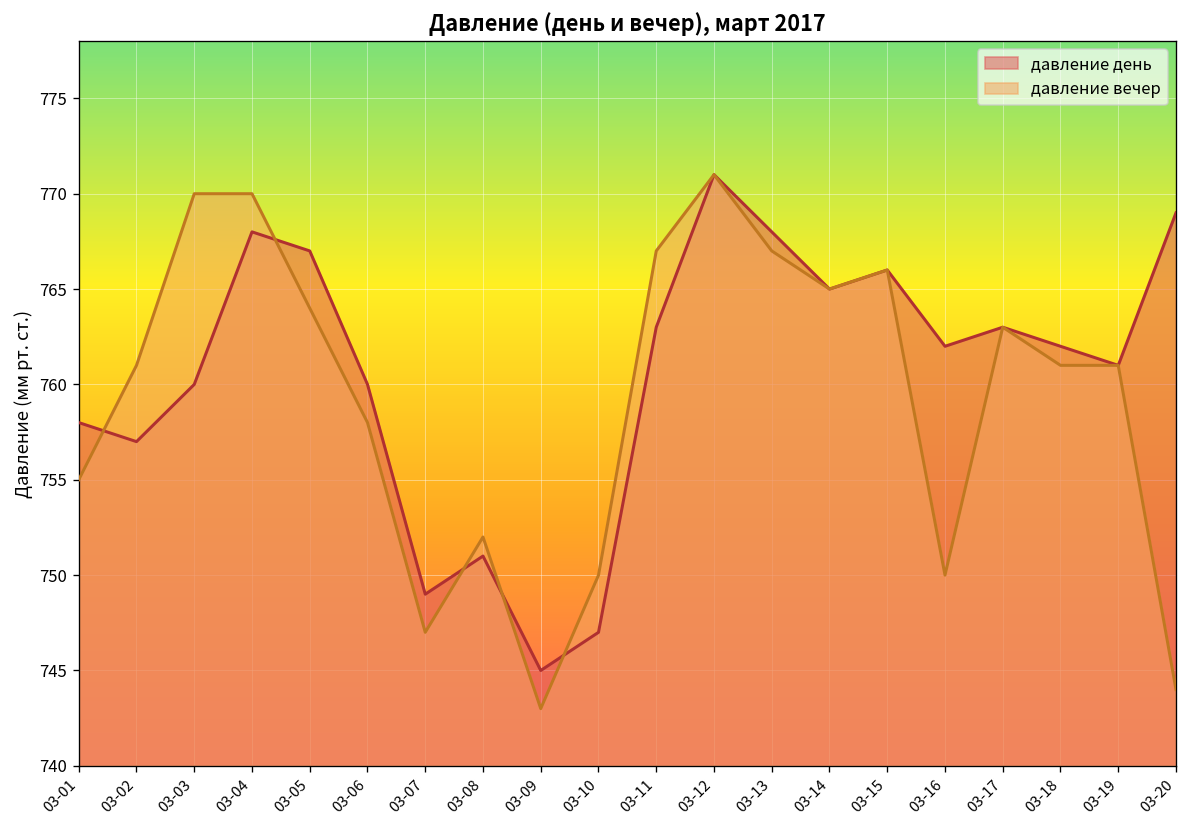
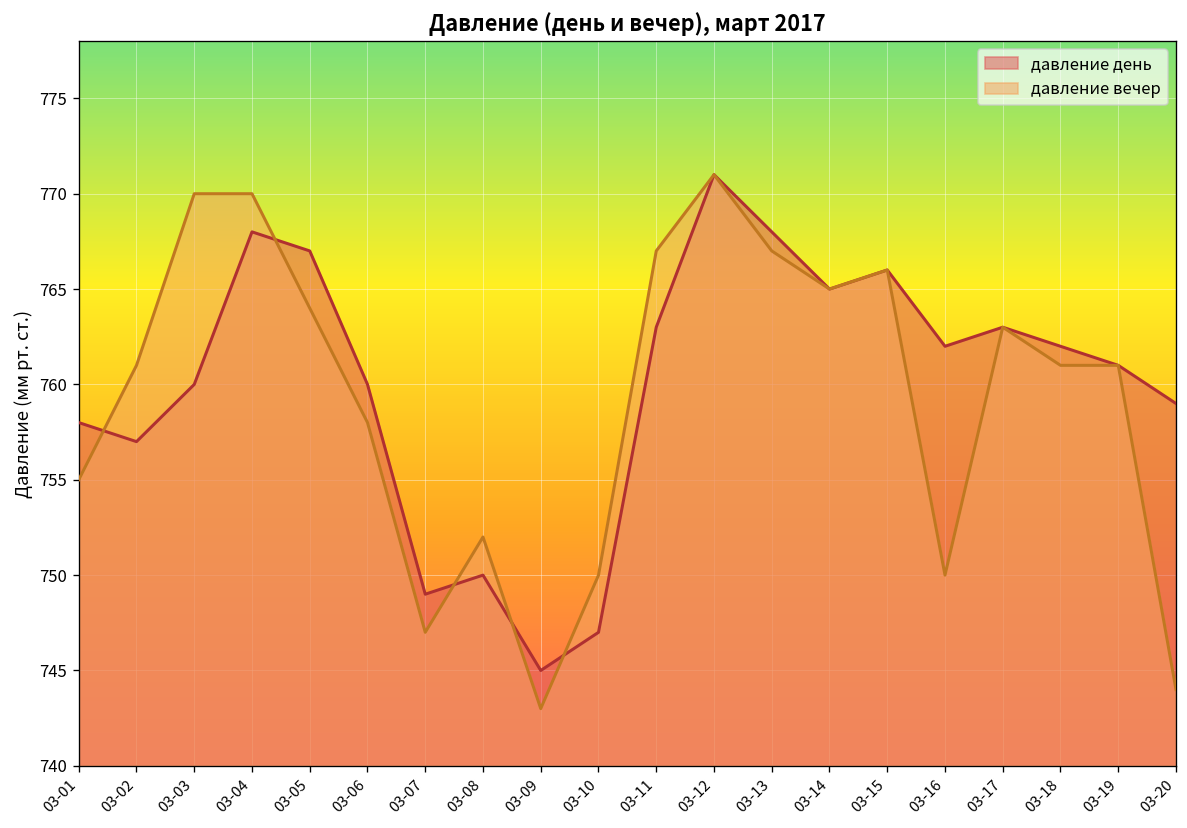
давление день, 03-08: 751 -> 750
давление день, 03-20: 769 -> 759
